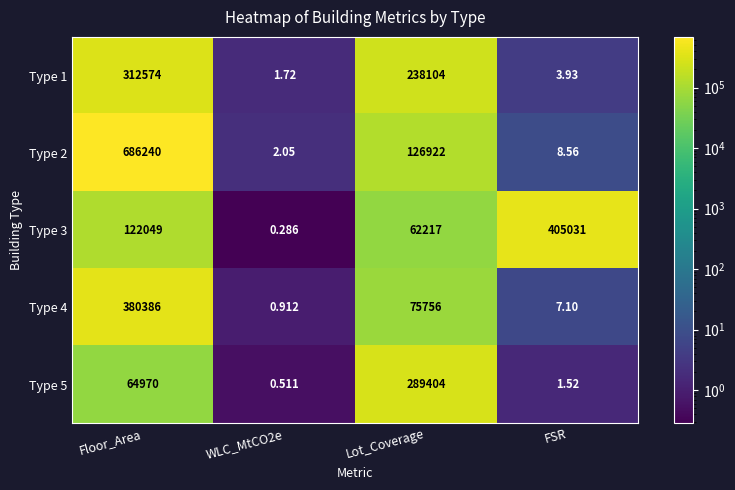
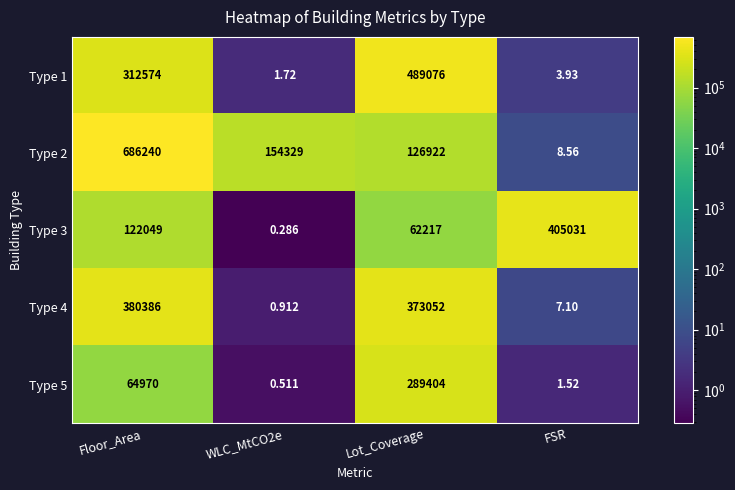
Type 1, Lot_Coverage: 238104 -> 489076
Type 2, WLC_MtCO2e: 2.05 -> 154329
Type 4, Lot_Coverage: 75756 -> 373052
